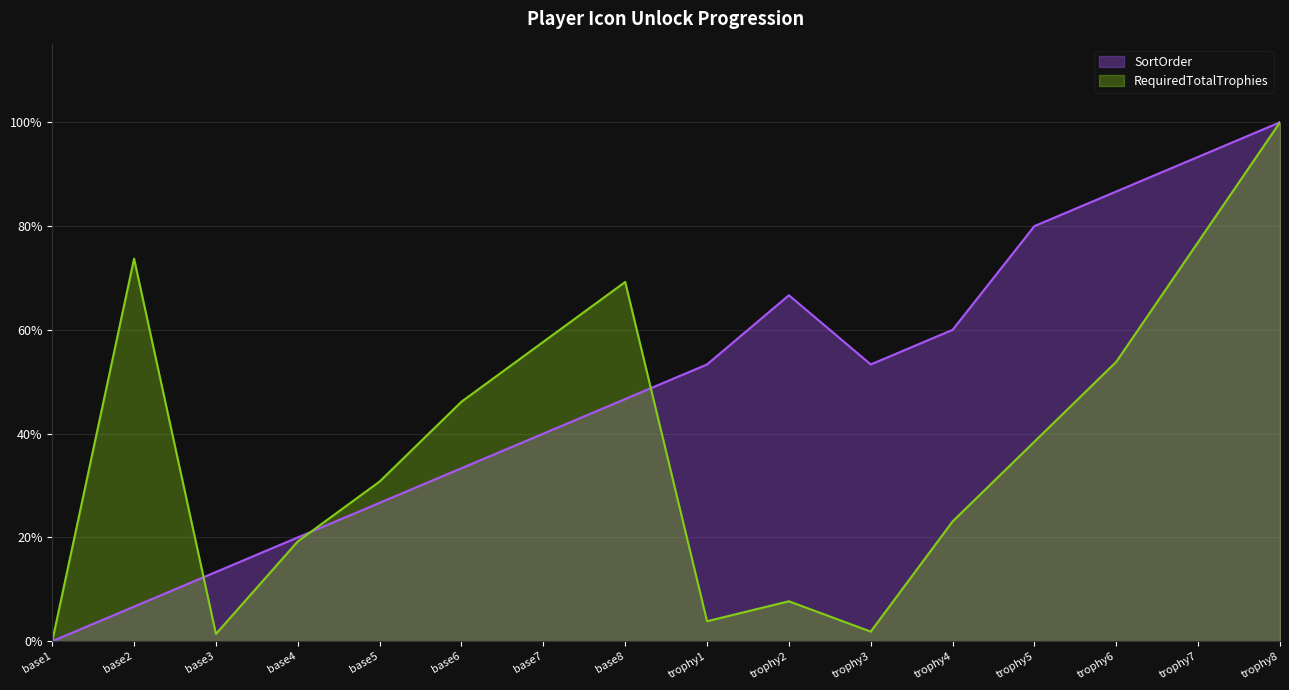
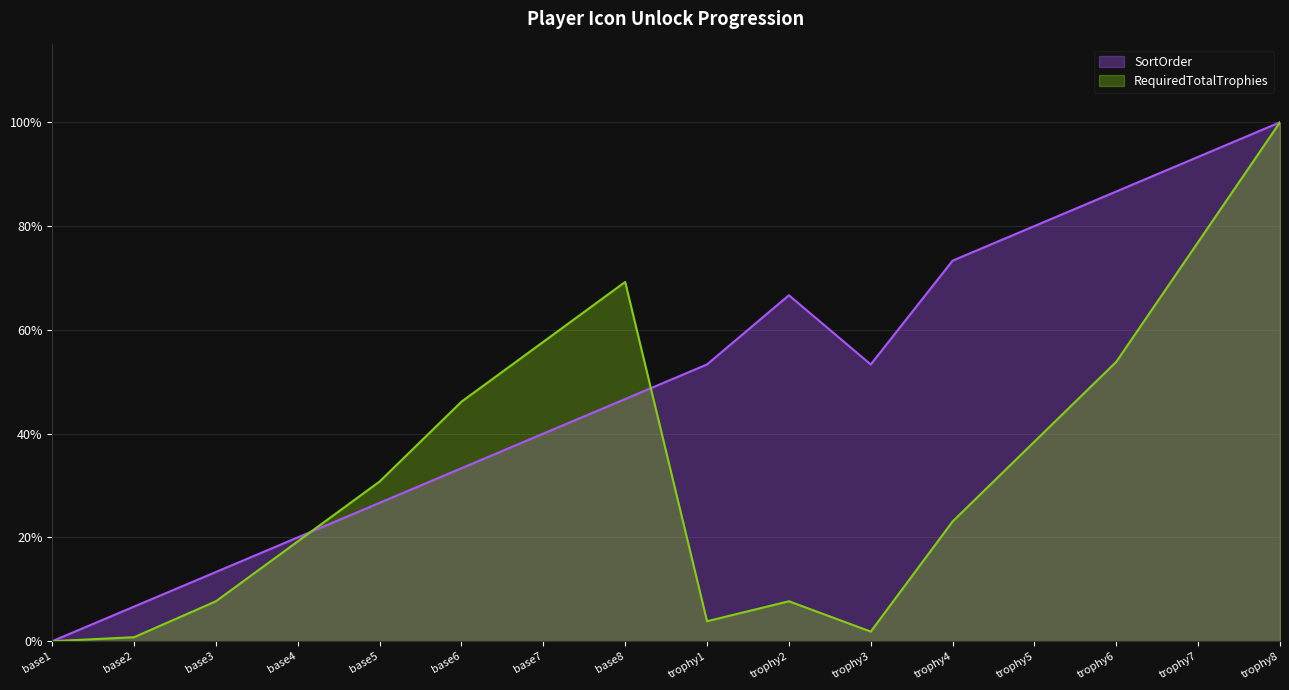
RequiredTotalTrophies, base2: 74% -> 1%
RequiredTotalTrophies, base3: 1% -> 8%
SortOrder, trophy4: 60% -> 73%
